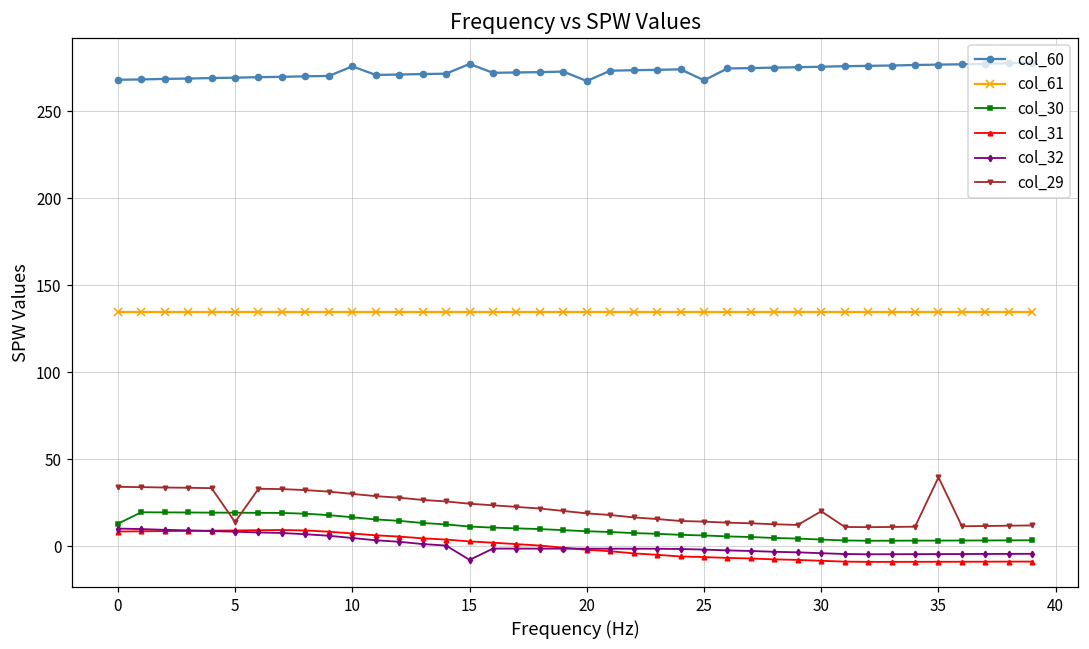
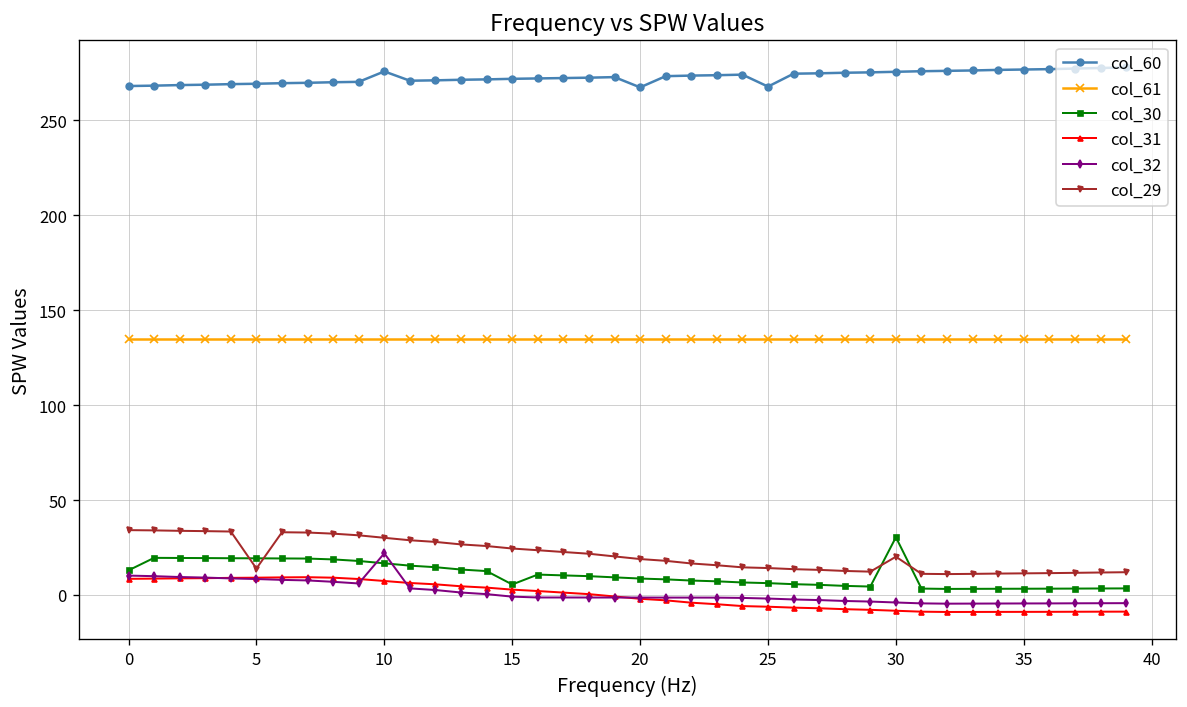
col_32, 10: 5 -> 22
col_60, 15: 277 -> 272
col_30, 15: 11 -> 6
col_32, 15: -8 -> -1
col_30, 30: 4 -> 30
col_29, 35: 40 -> 11
